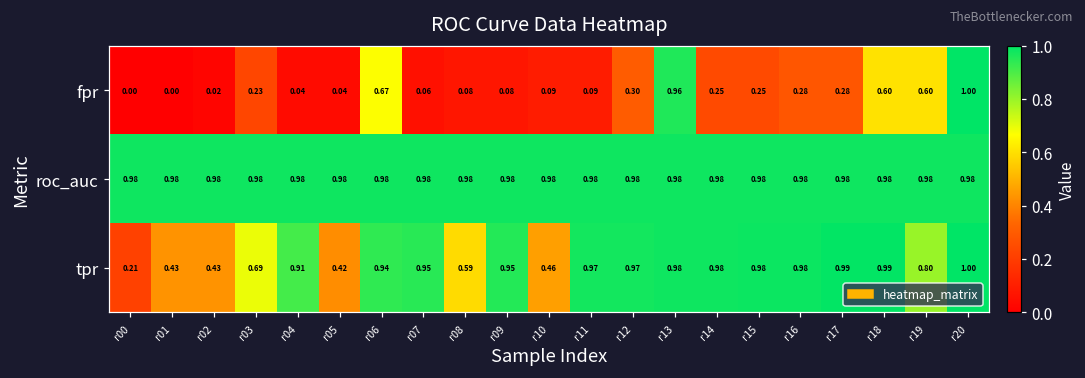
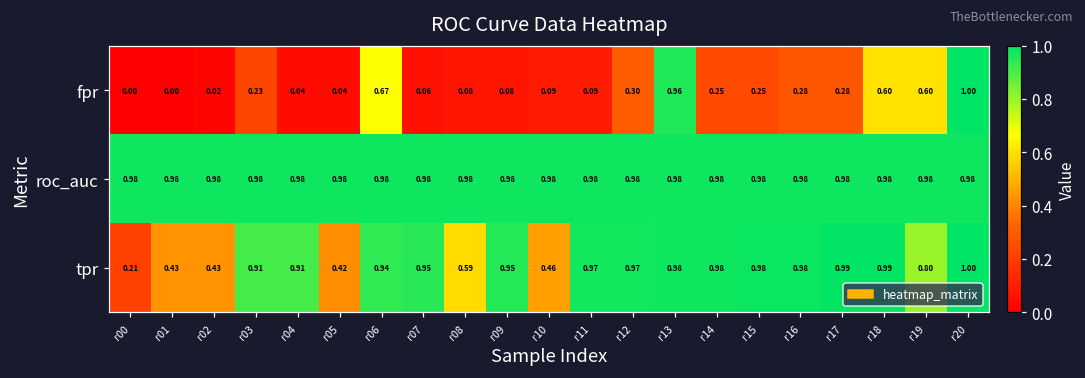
tpr, r03: 0.69 -> 0.91
